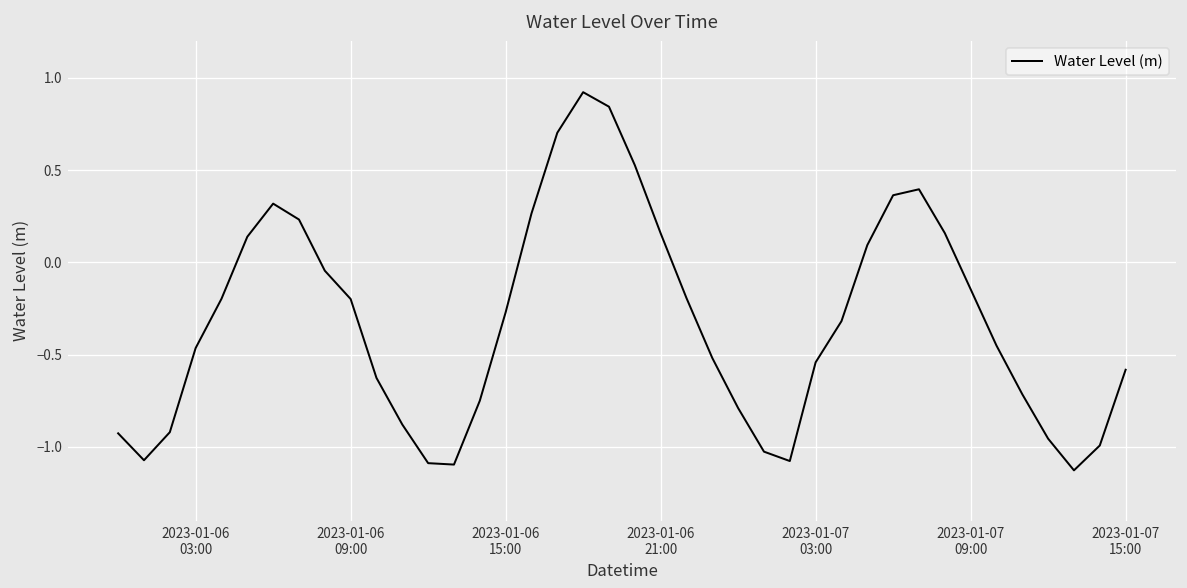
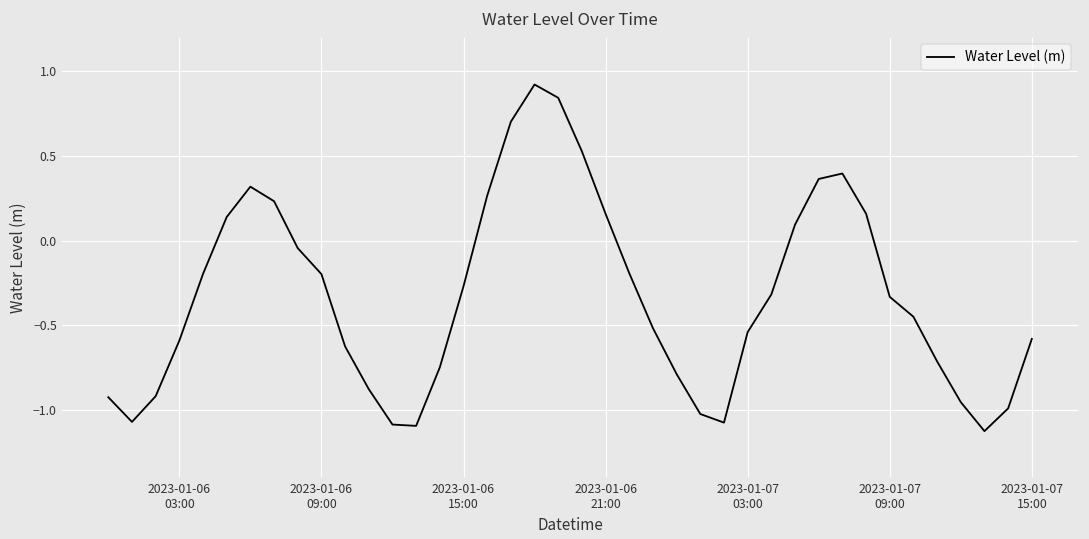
2023-01-06 03:00: -0.46 -> -0.59
2023-01-07 09:00: -0.15 -> -0.33
